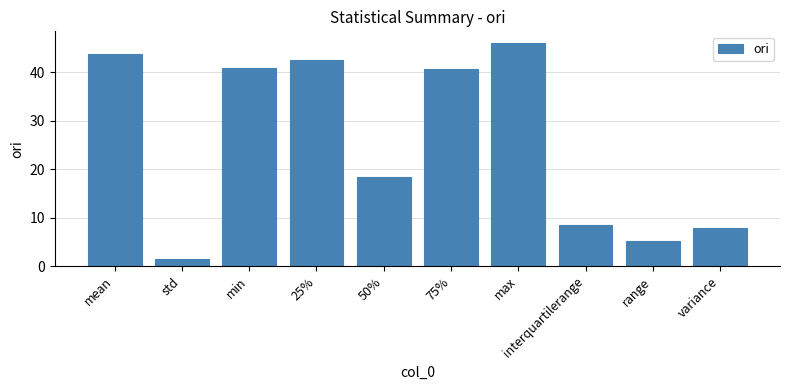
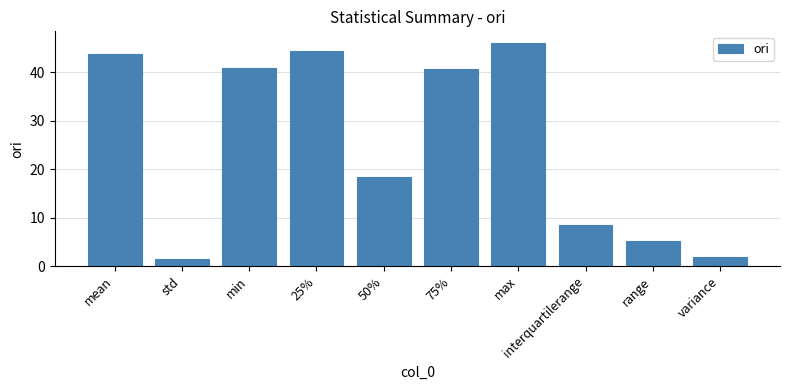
25%: 42 -> 44
variance: 8 -> 2
